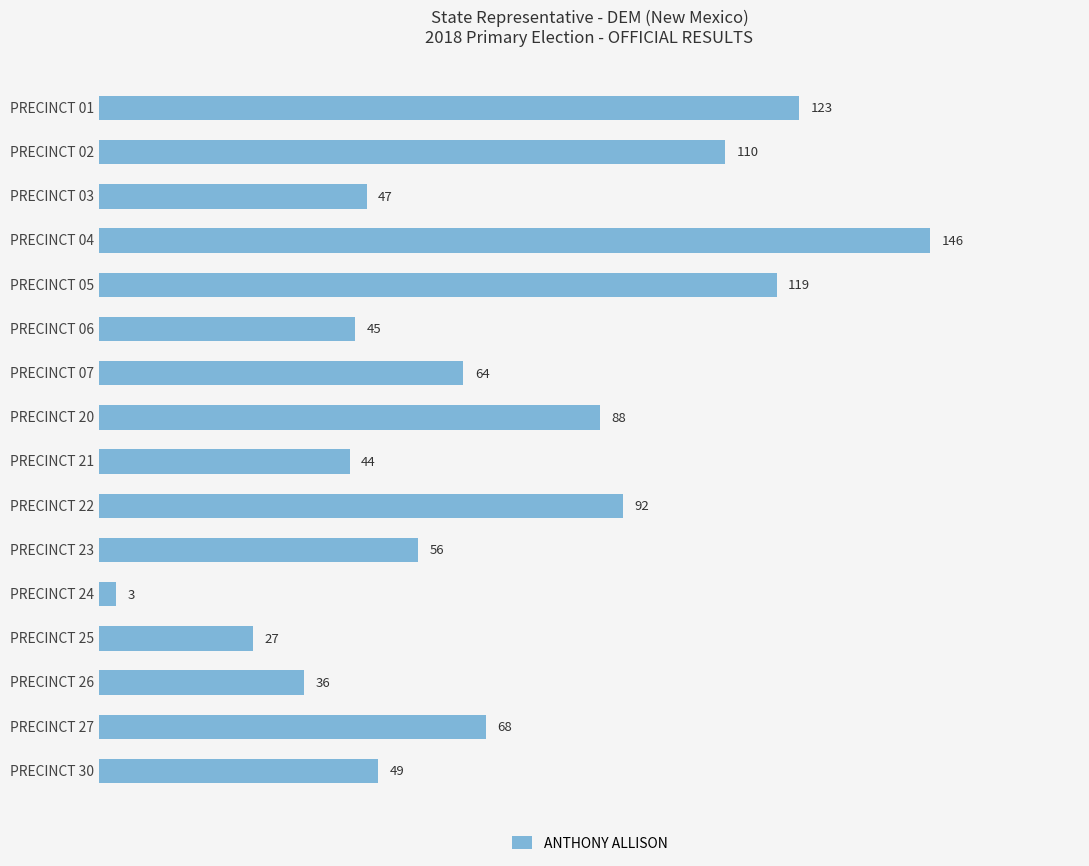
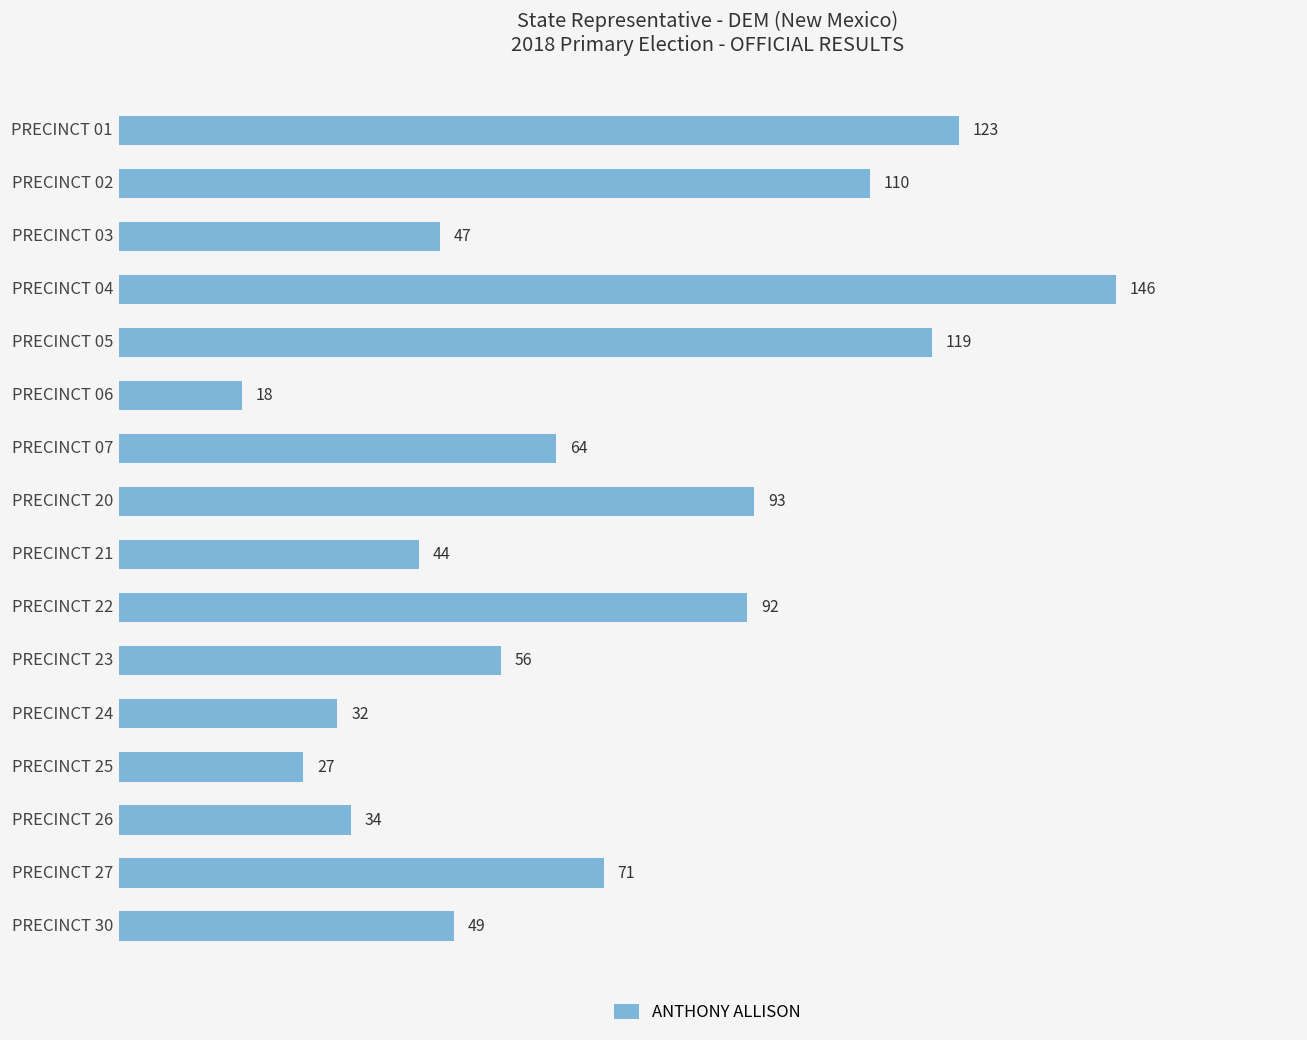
PRECINCT 06: 45 -> 18
PRECINCT 20: 88 -> 93
PRECINCT 24: 3 -> 32
PRECINCT 26: 36 -> 34
PRECINCT 27: 68 -> 71
